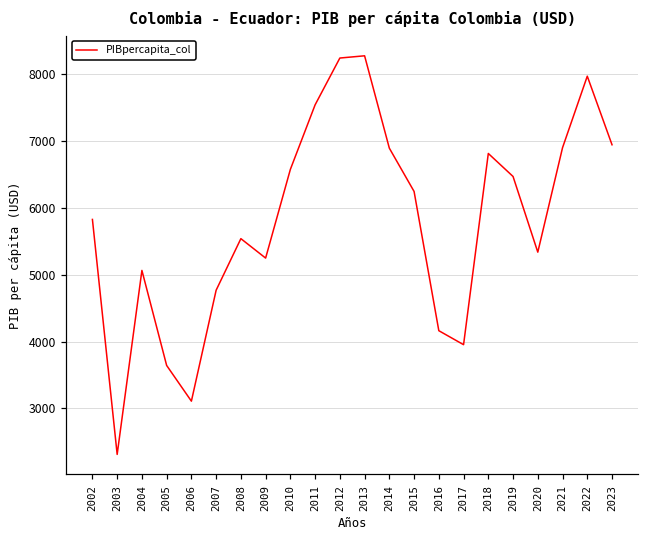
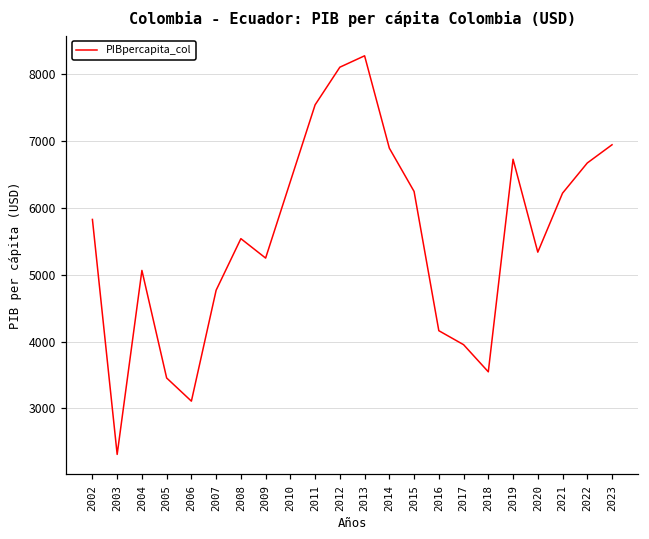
2005: 3600 -> 3500
2010: 6600 -> 6400
2012: 8200 -> 8100
2018: 6800 -> 3500
2019: 6500 -> 6700
2021: 6900 -> 6200
2022: 8000 -> 6700
